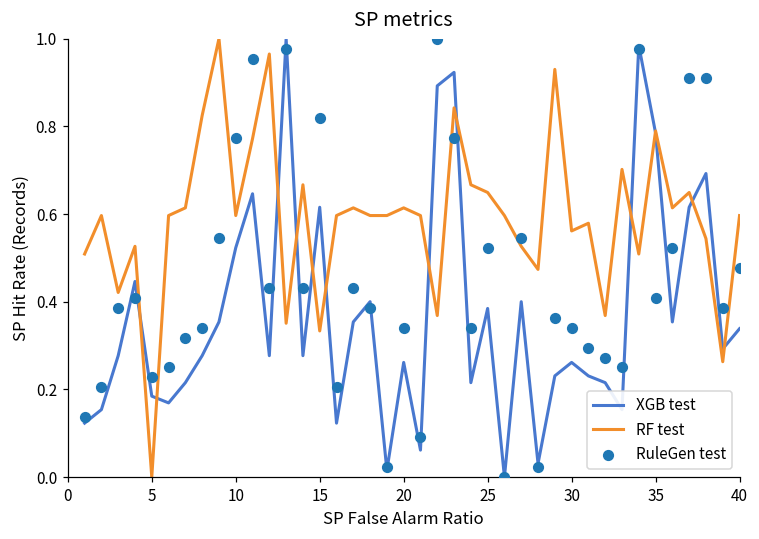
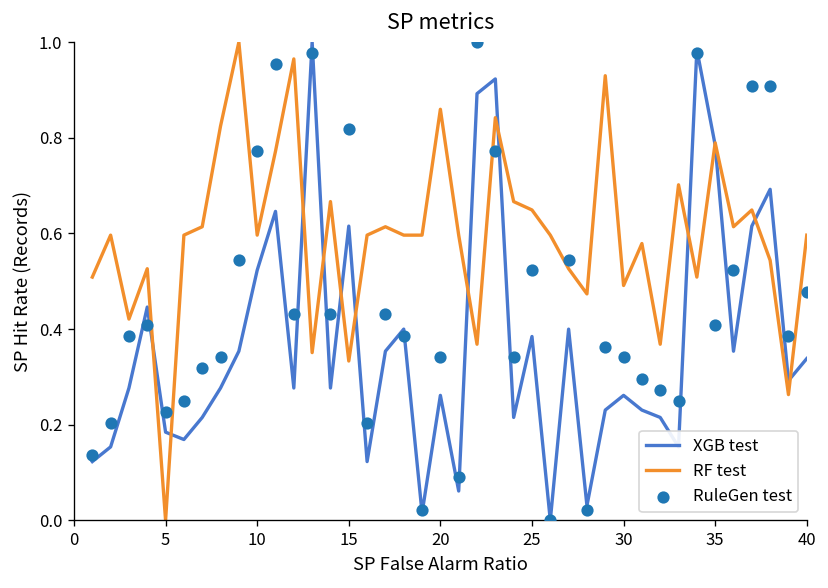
RF test, 20: 0.61 -> 0.86
RF test, 30: 0.56 -> 0.49
